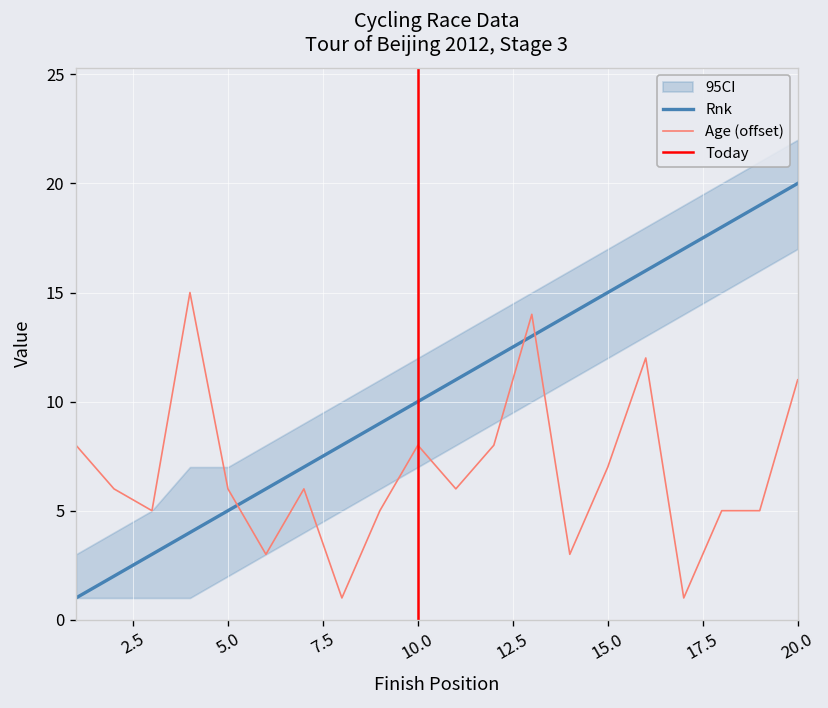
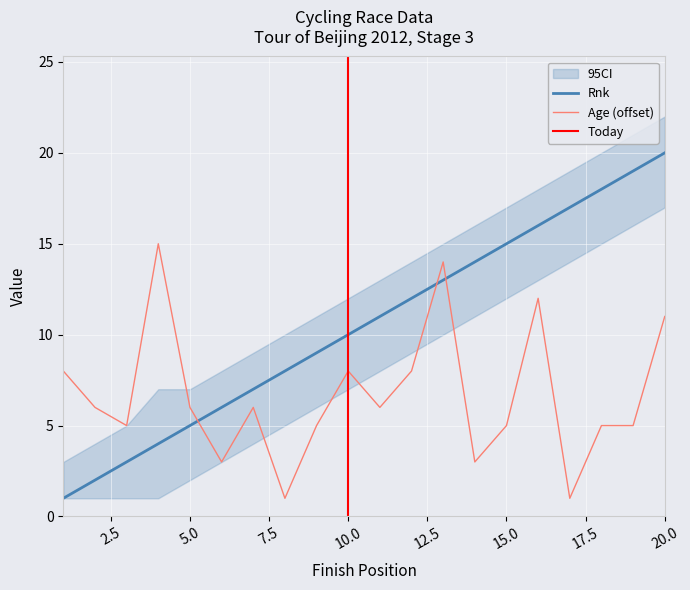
Age (offset), 15.0: 7.0 -> 5.0
